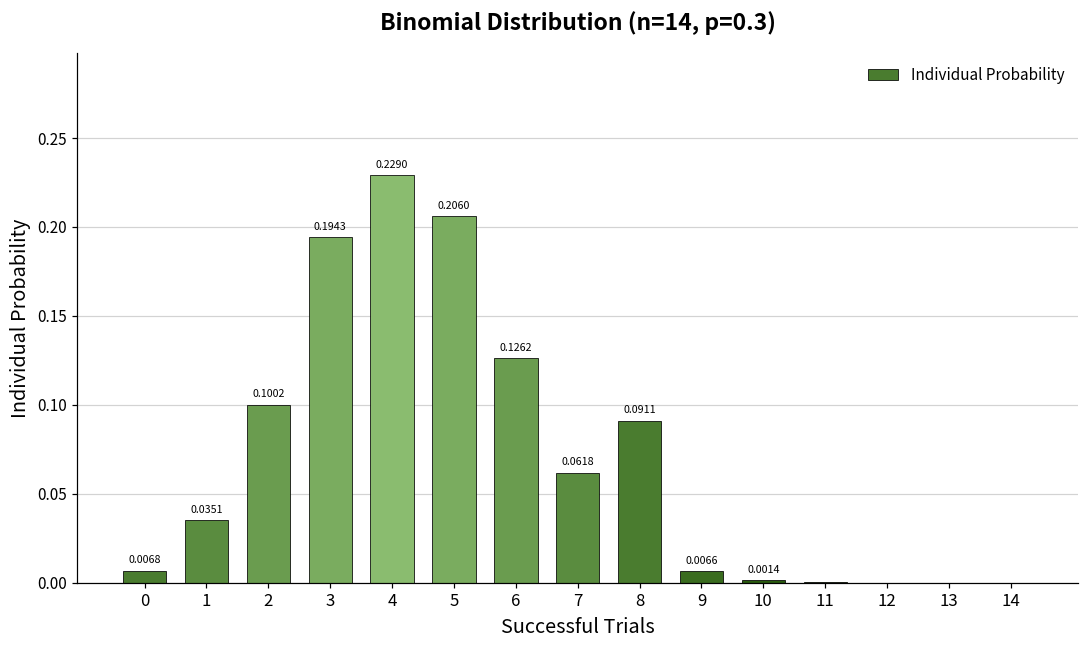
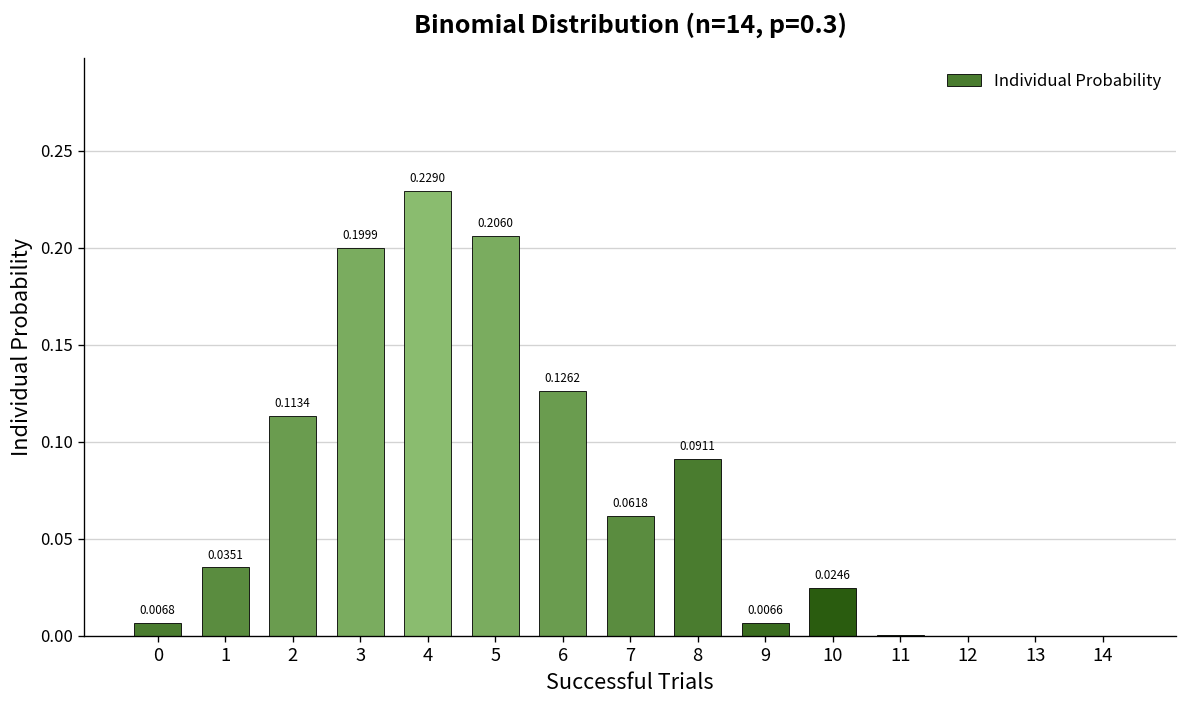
2: 0.1002 -> 0.1134
3: 0.1943 -> 0.1999
10: 0.0014 -> 0.0246
